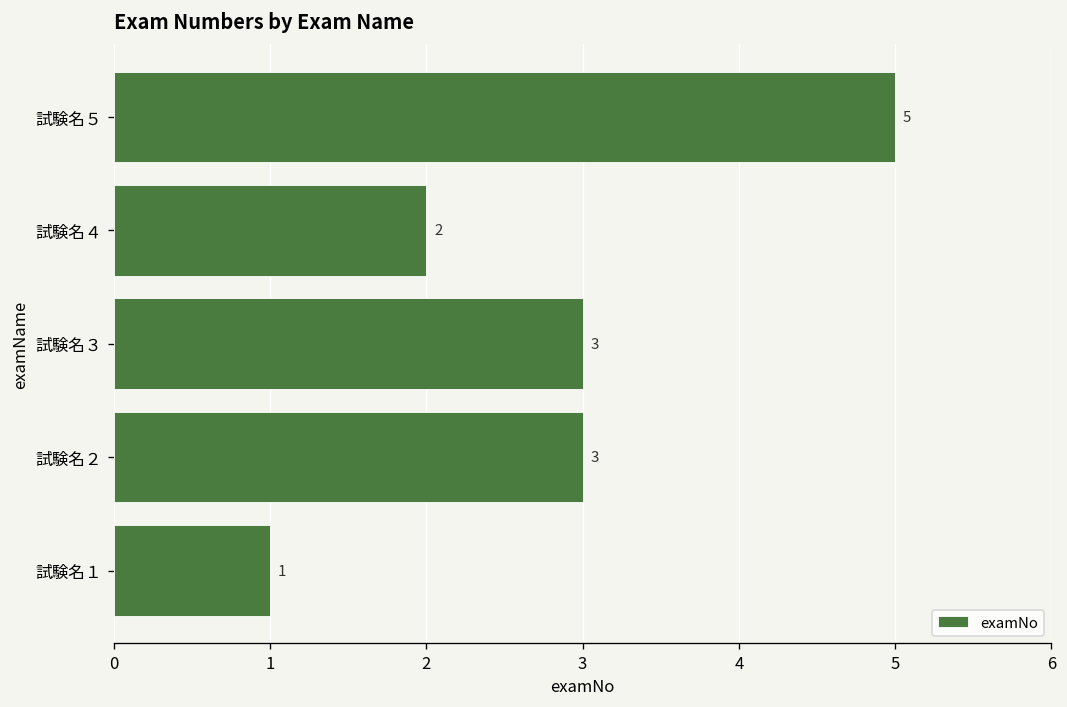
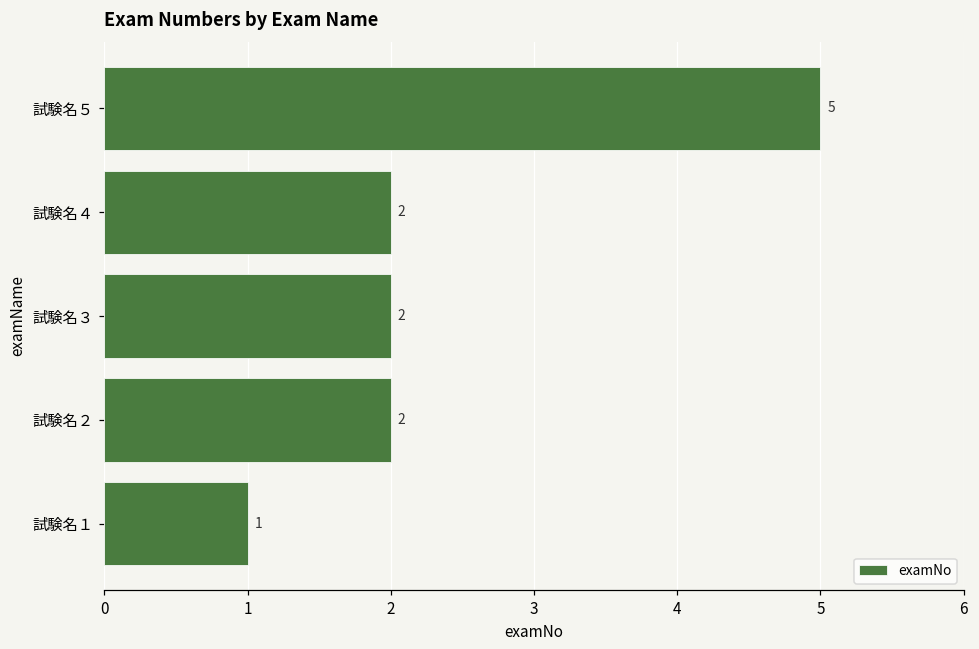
試験名３: 3 -> 2
試験名２: 3 -> 2
